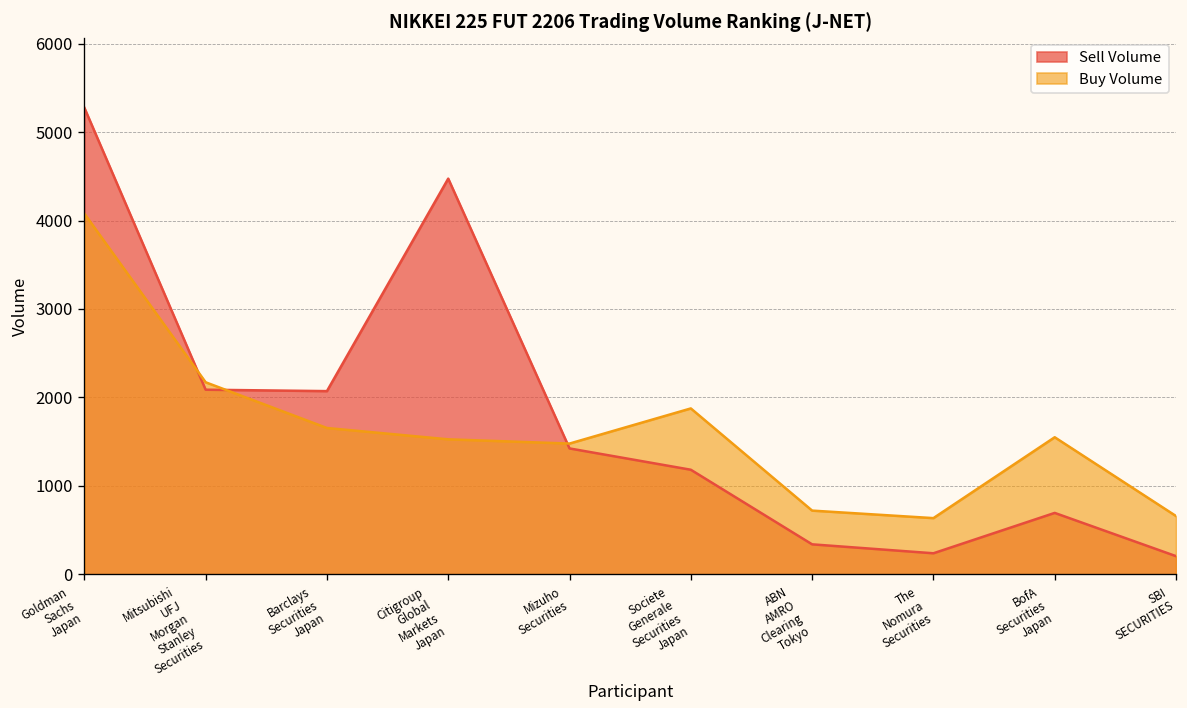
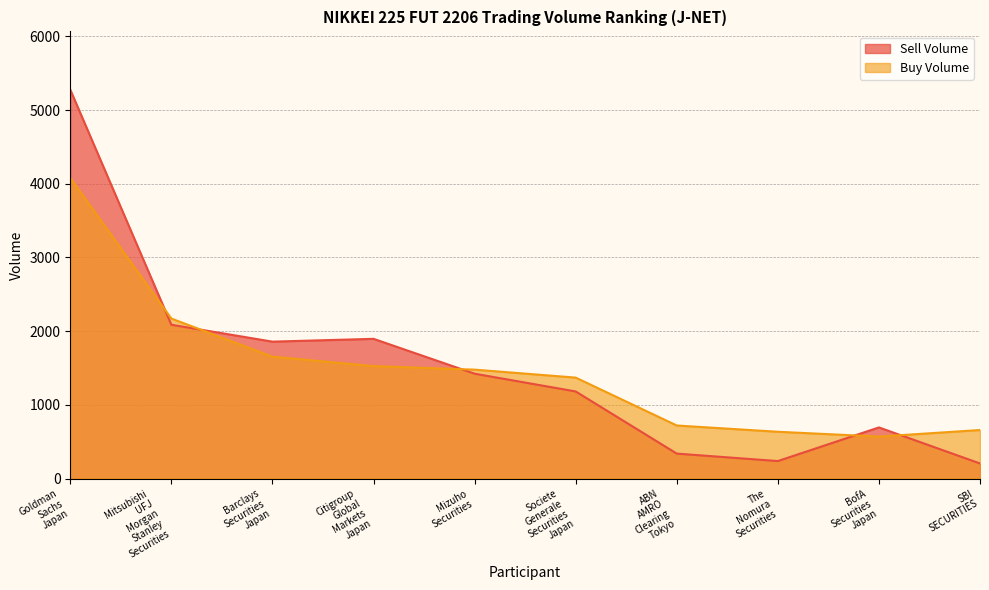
Sell Volume, Barclays Securities Japan: 2100 -> 1900
Sell Volume, Citigroup Global Markets Japan: 4500 -> 1900
Buy Volume, Societe Generale Securities Japan: 1900 -> 1400
Buy Volume, BofA Securities Japan: 1500 -> 600
